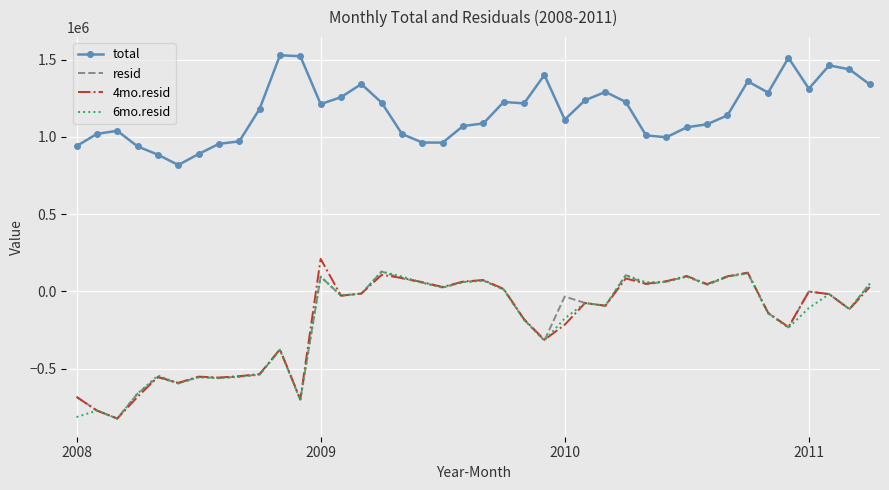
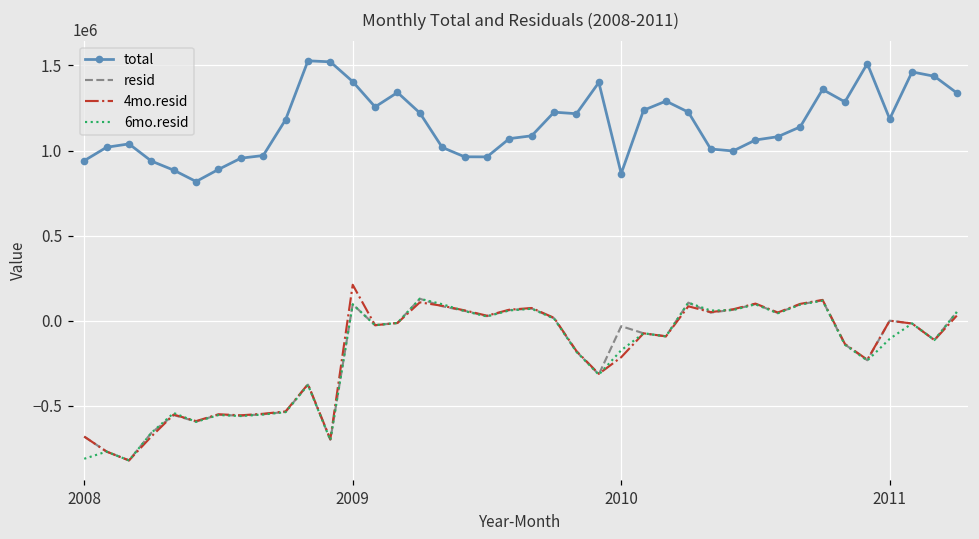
total, 2009: 1210000 -> 1410000
total, 2010: 1110000 -> 860000
total, 2011: 1310000 -> 1190000
